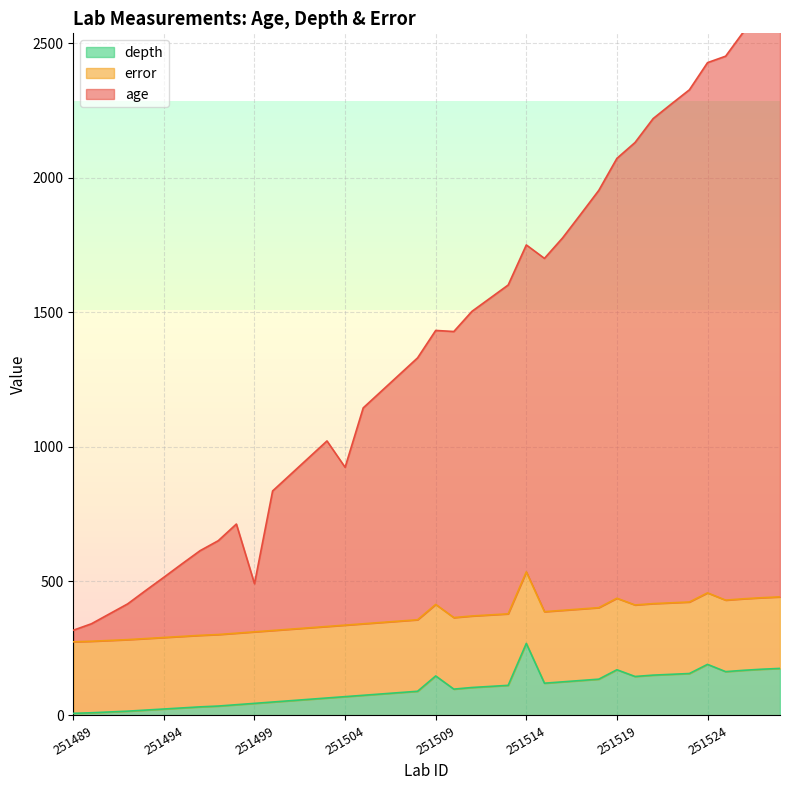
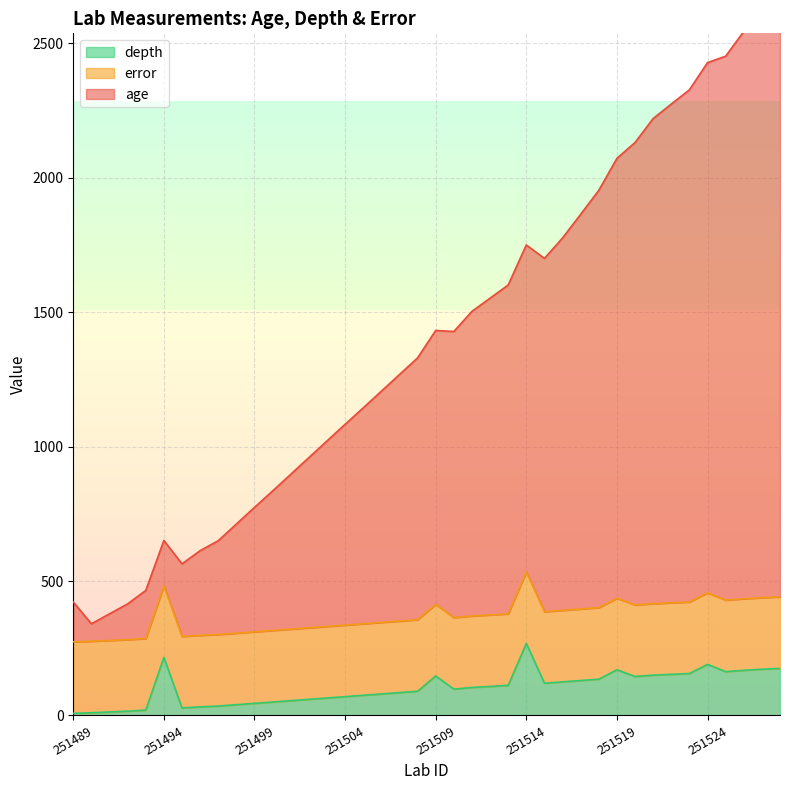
age, 251489: 40 -> 150
depth, 251494: 20 -> 220
age, 251494: 220 -> 170
age, 251499: 180 -> 460
age, 251504: 590 -> 750
